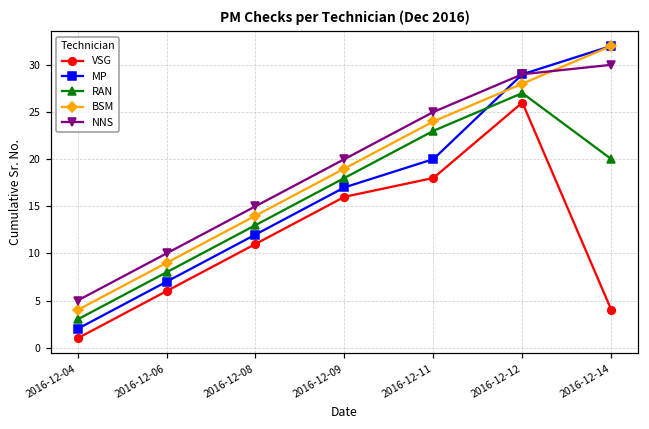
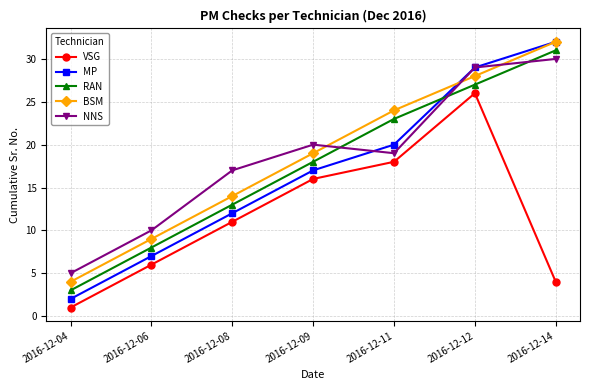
NNS, 2016-12-08: 15 -> 17
NNS, 2016-12-11: 25 -> 19
RAN, 2016-12-14: 20 -> 31
